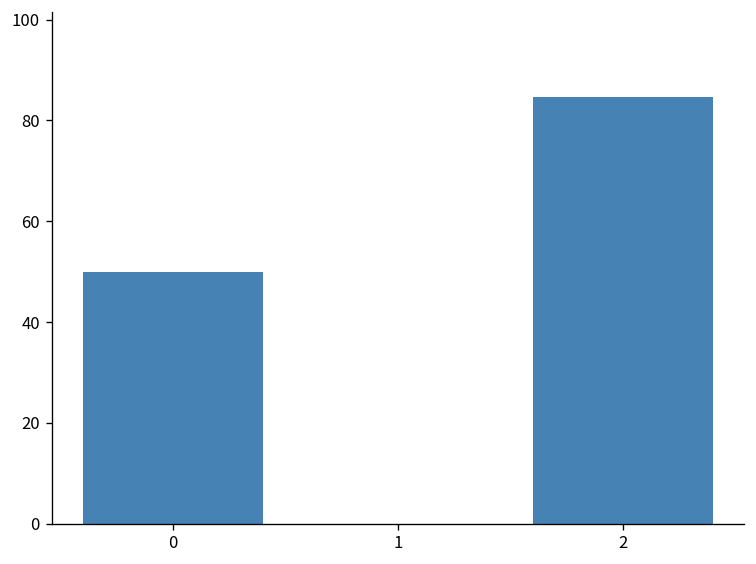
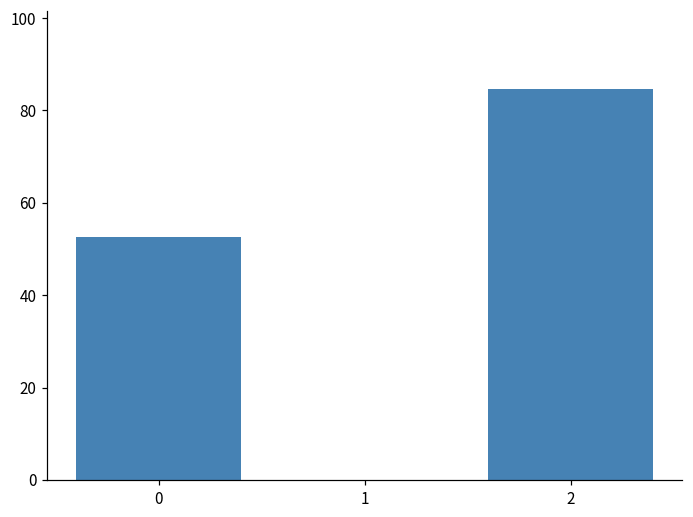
0: 50 -> 53
